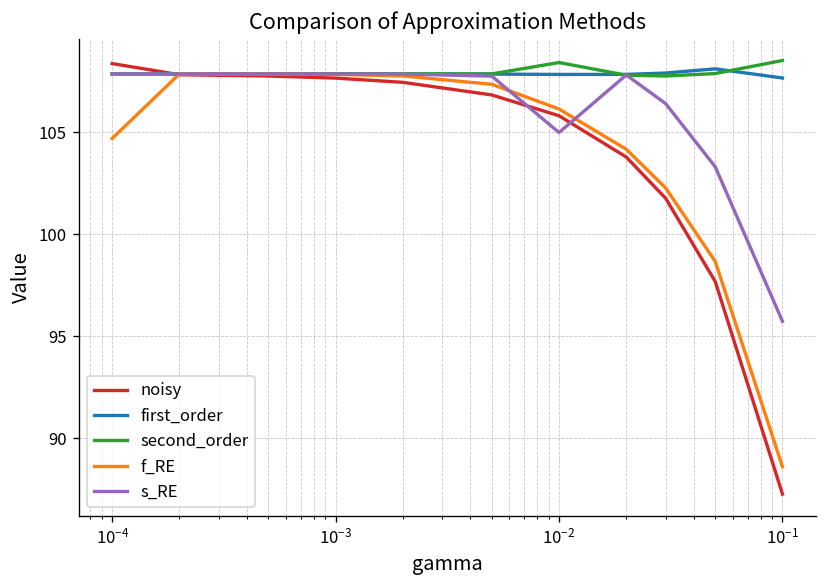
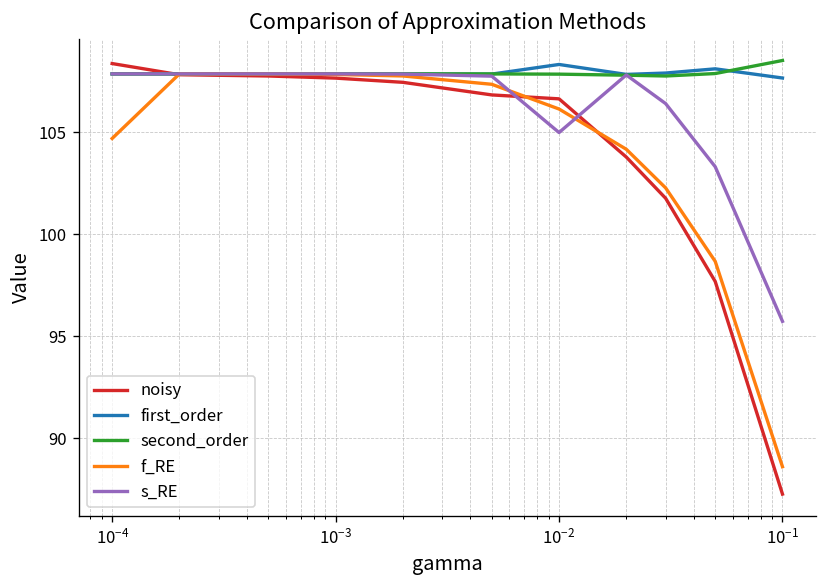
noisy, 10^-2: 105.8 -> 106.6
first_order, 10^-2: 107.8 -> 108.3
second_order, 10^-2: 108.4 -> 107.8
